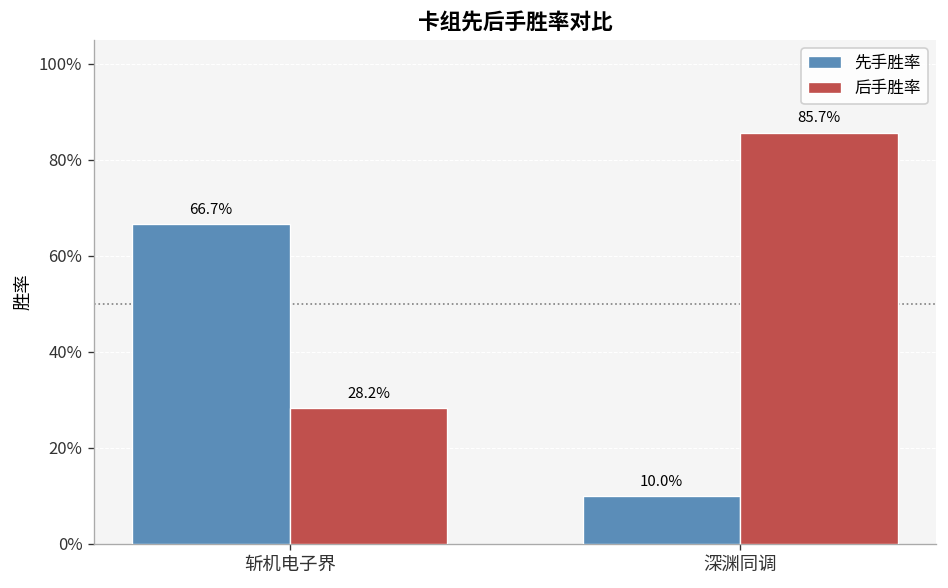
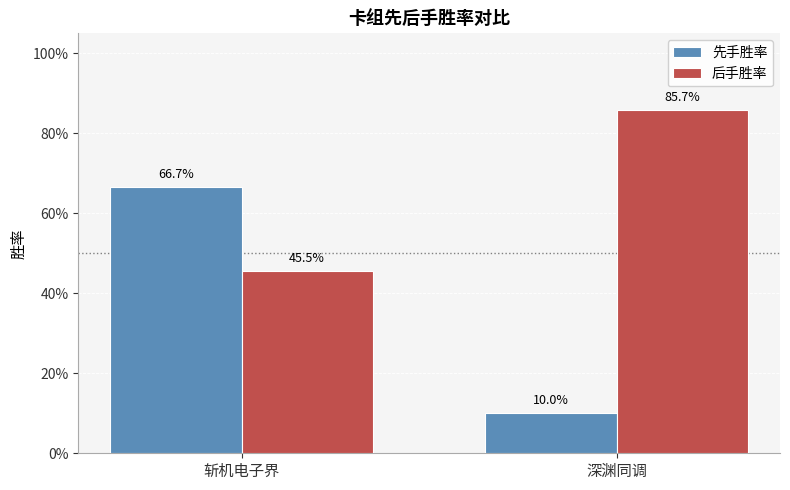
后手胜率, 斩机电子界: 28.2% -> 45.5%
